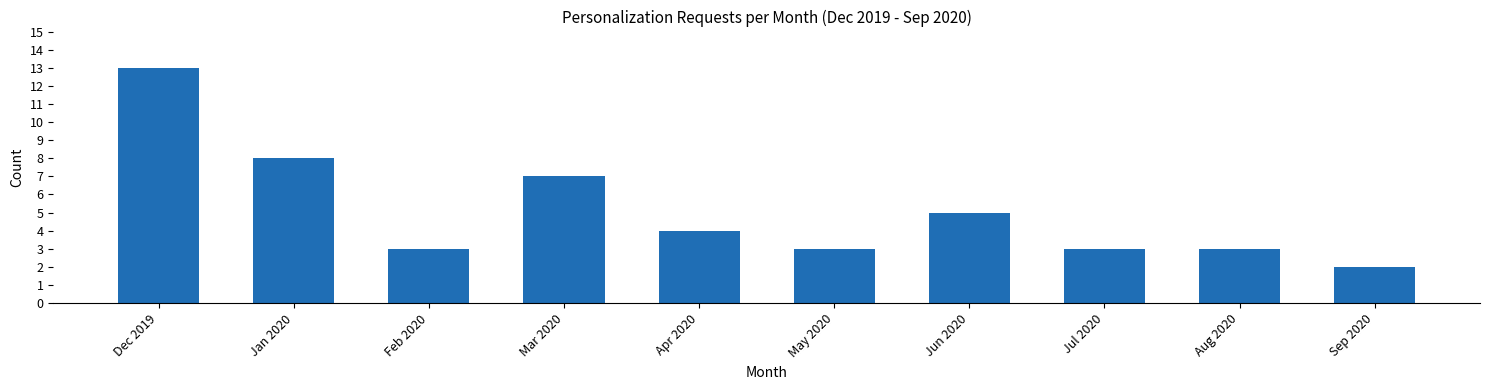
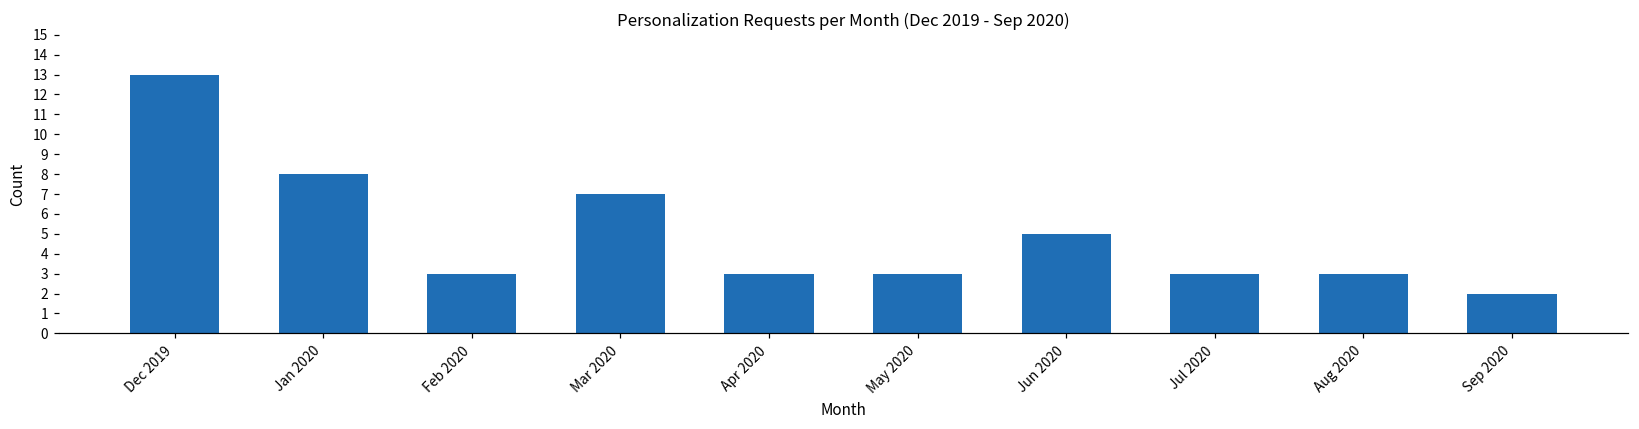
Apr 2020: 4 -> 3
